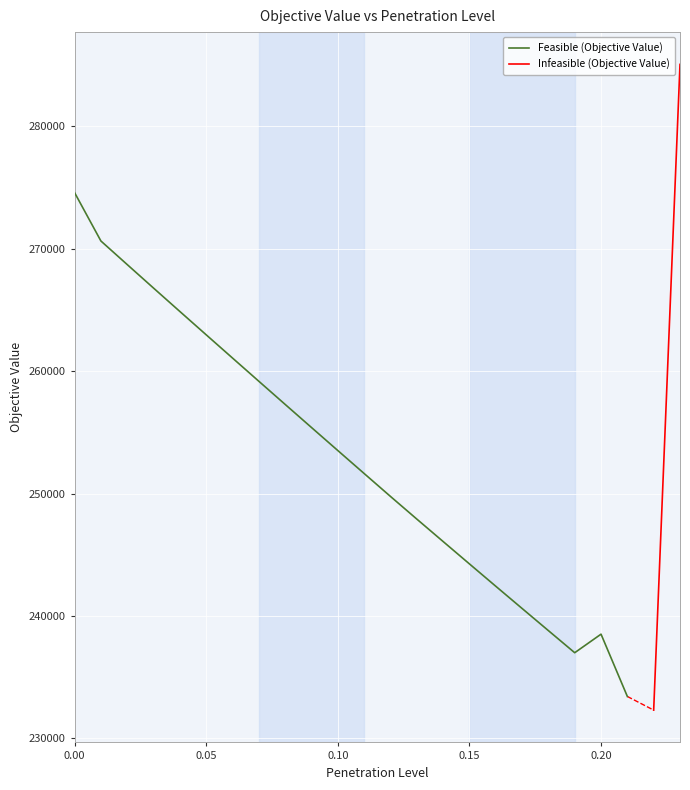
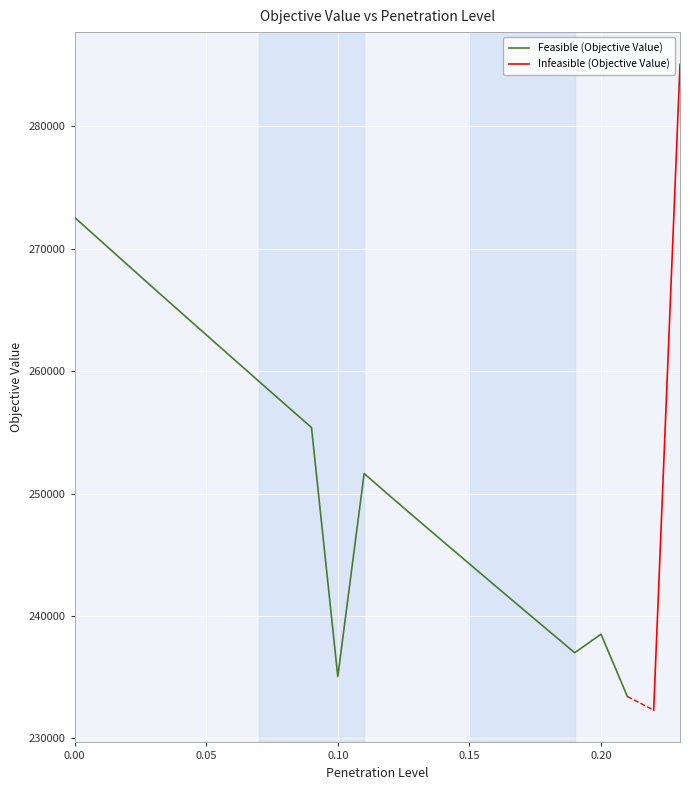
Feasible (Objective Value), 0.00: 274600 -> 272600
Feasible (Objective Value), 0.10: 253500 -> 235100
